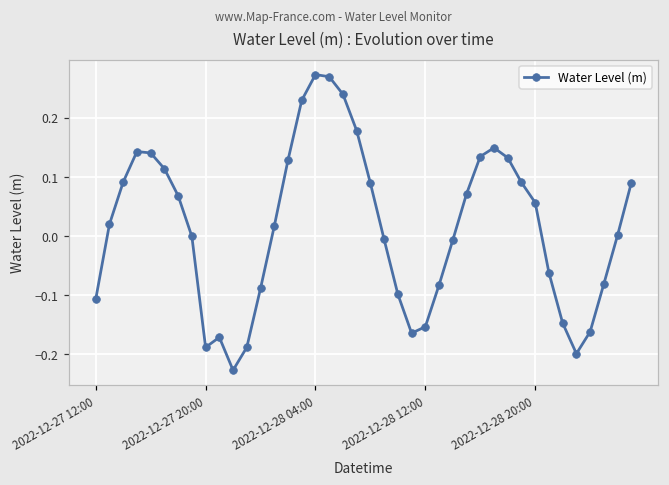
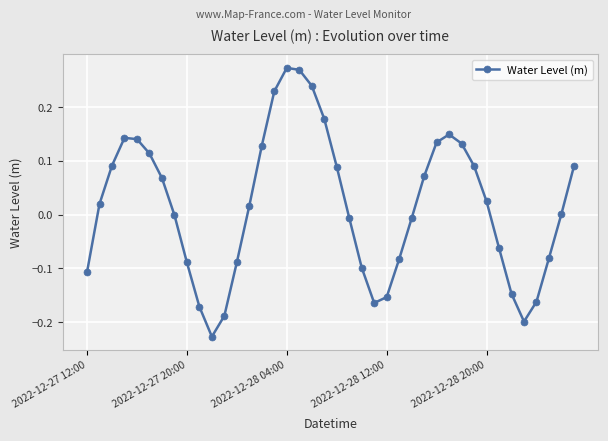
2022-12-27 20:00: -0.19 -> -0.09
2022-12-28 20:00: 0.06 -> 0.02
